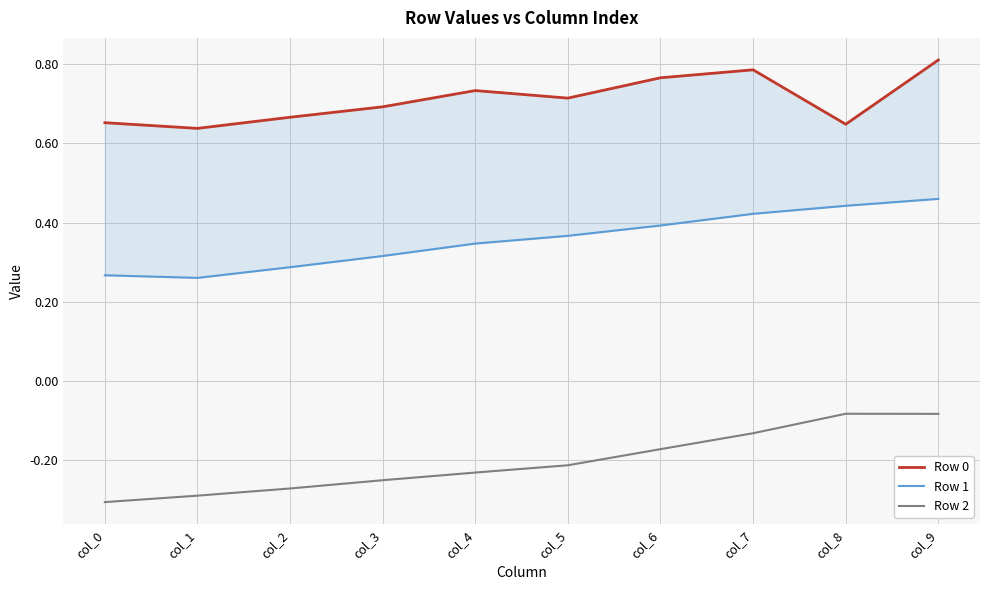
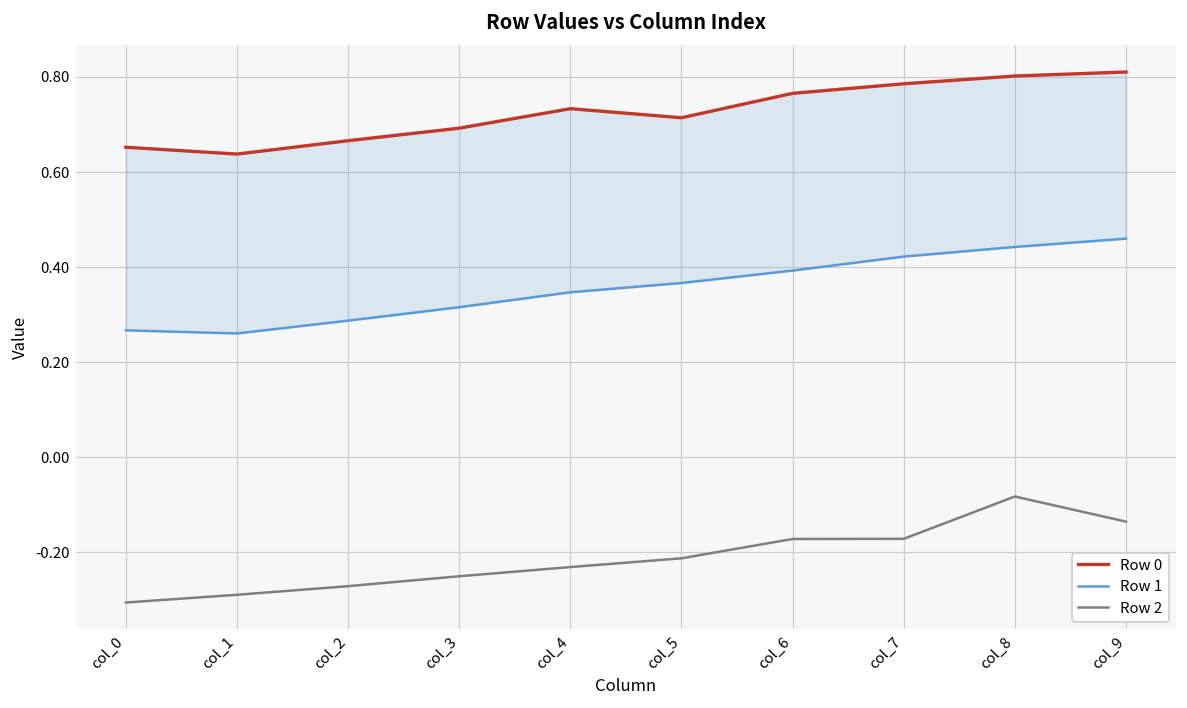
Row 2, col_7: -0.13 -> -0.17
Row 0, col_8: 0.65 -> 0.80
Row 2, col_9: -0.08 -> -0.14
